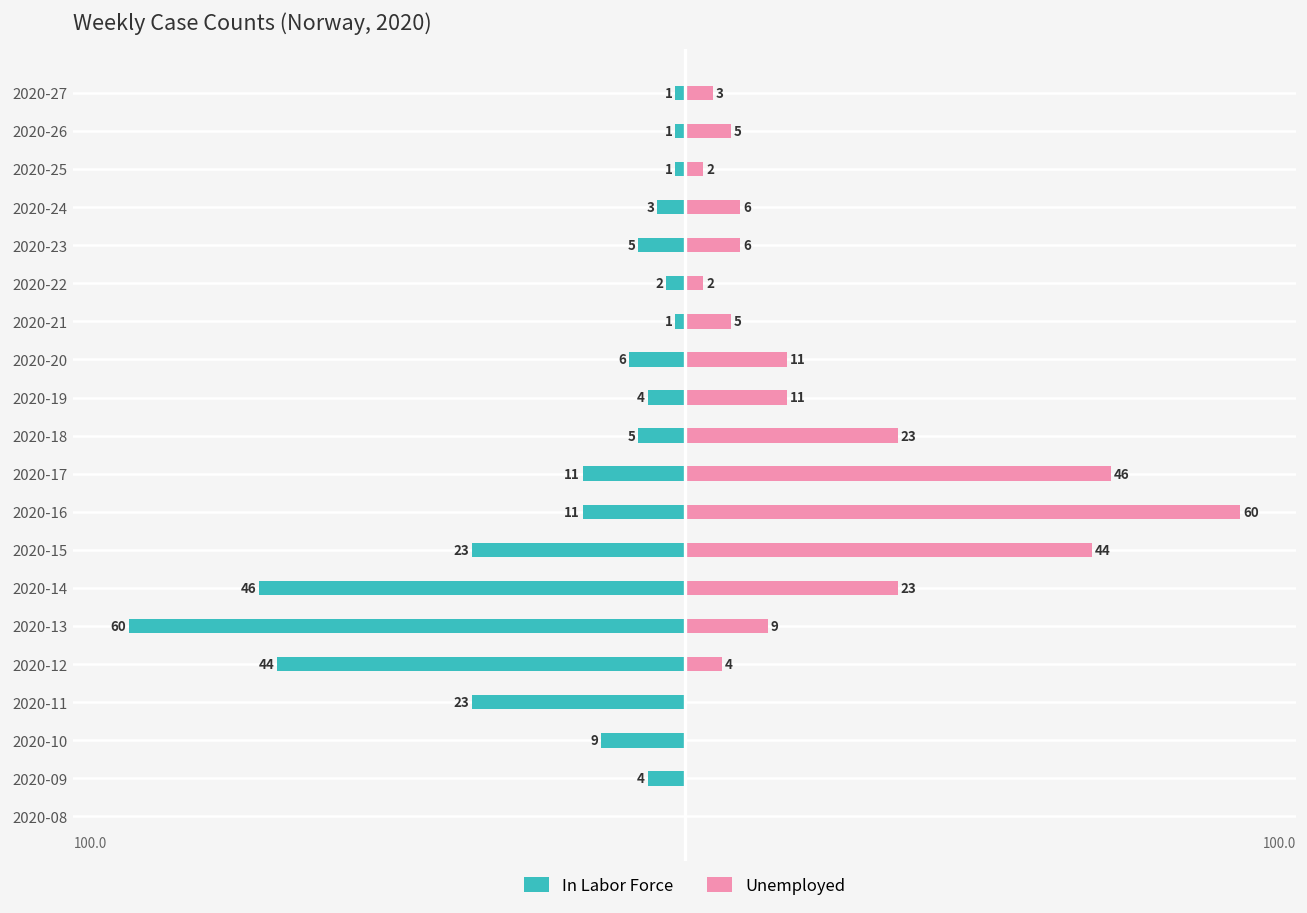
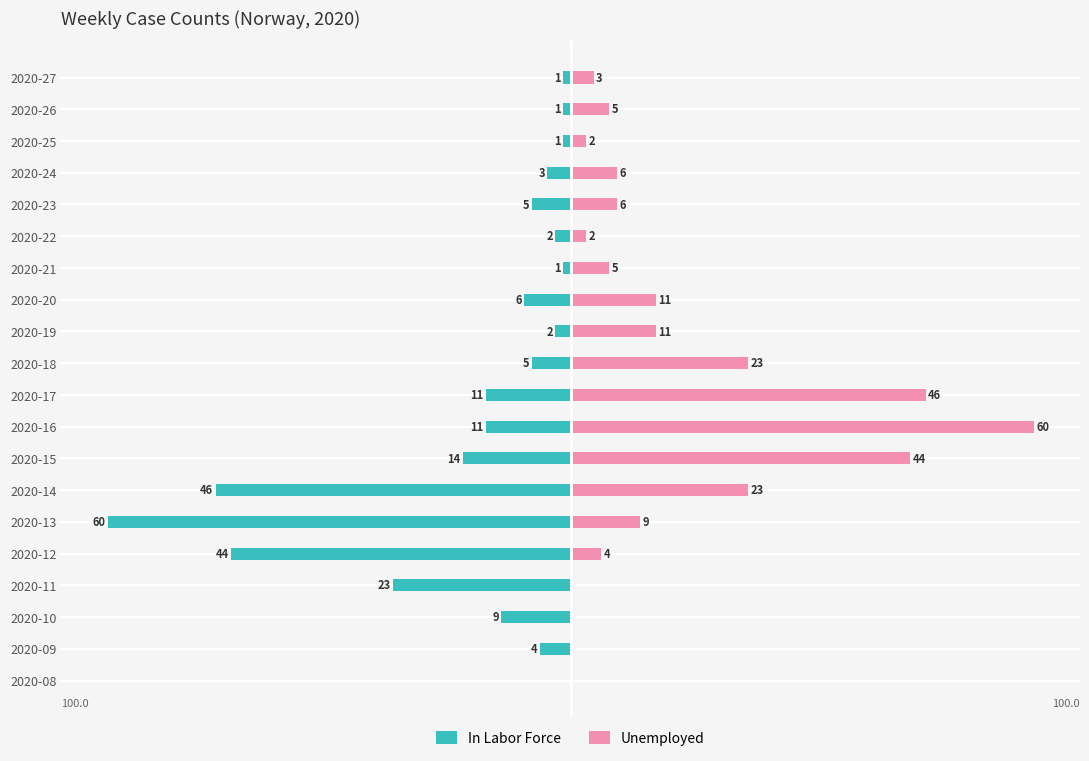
In Labor Force, 2020-19: 4 -> 2
In Labor Force, 2020-15: 23 -> 14
